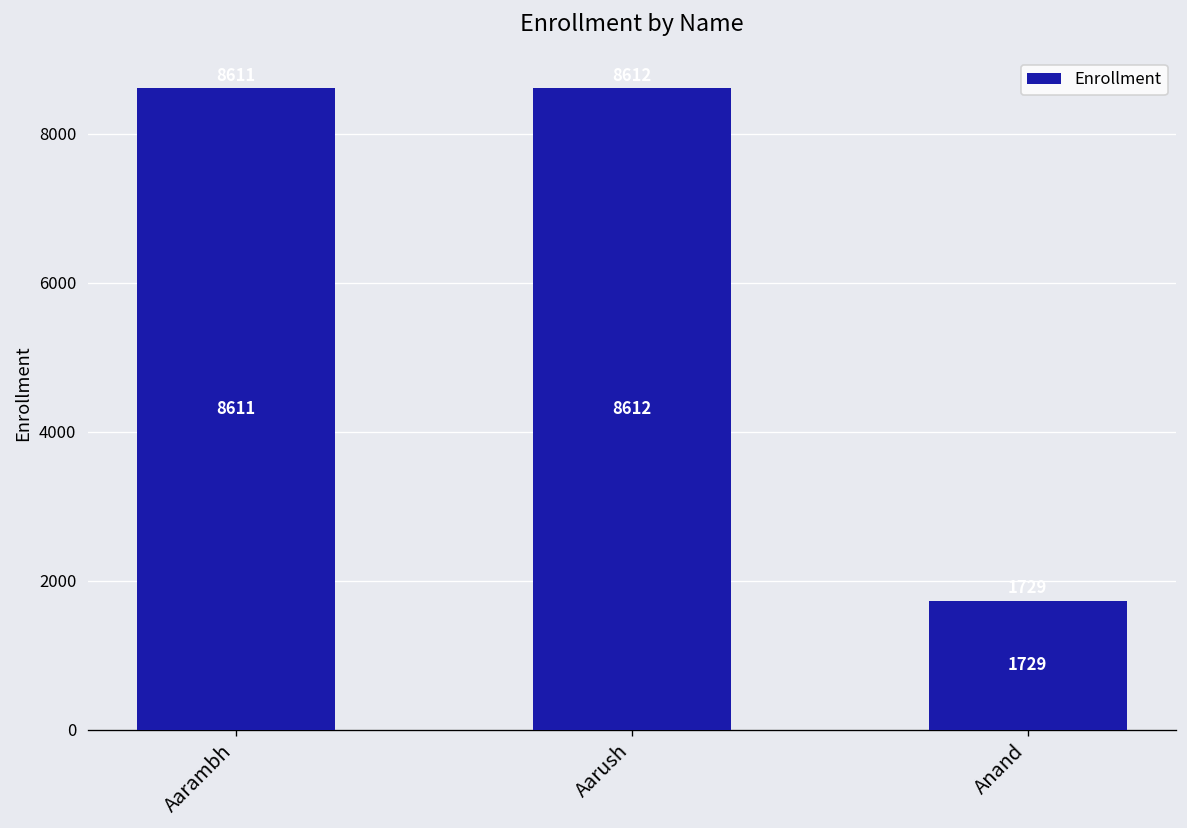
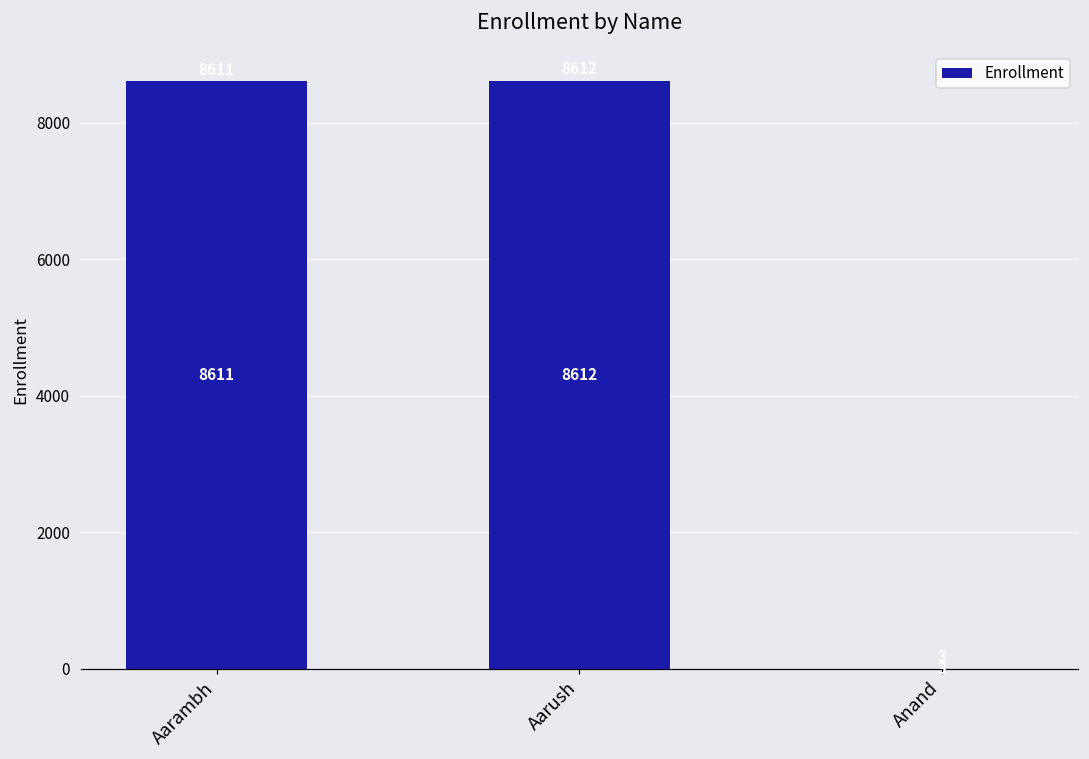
Anand: 1700 -> 0
